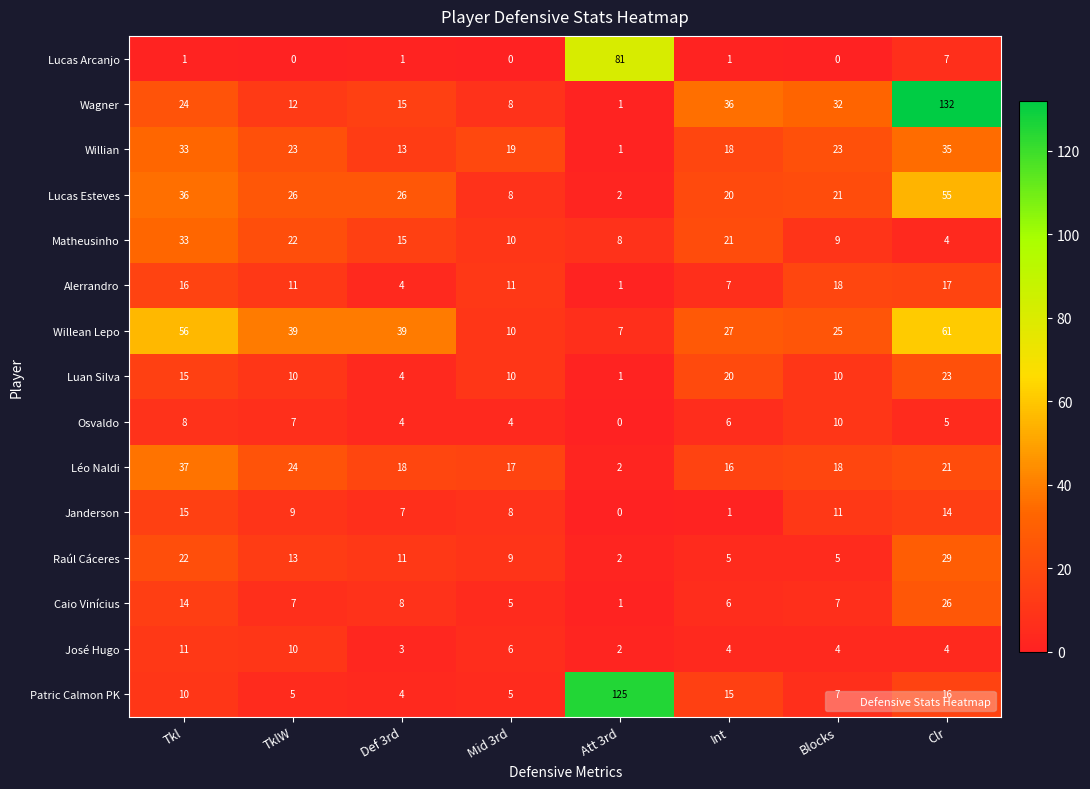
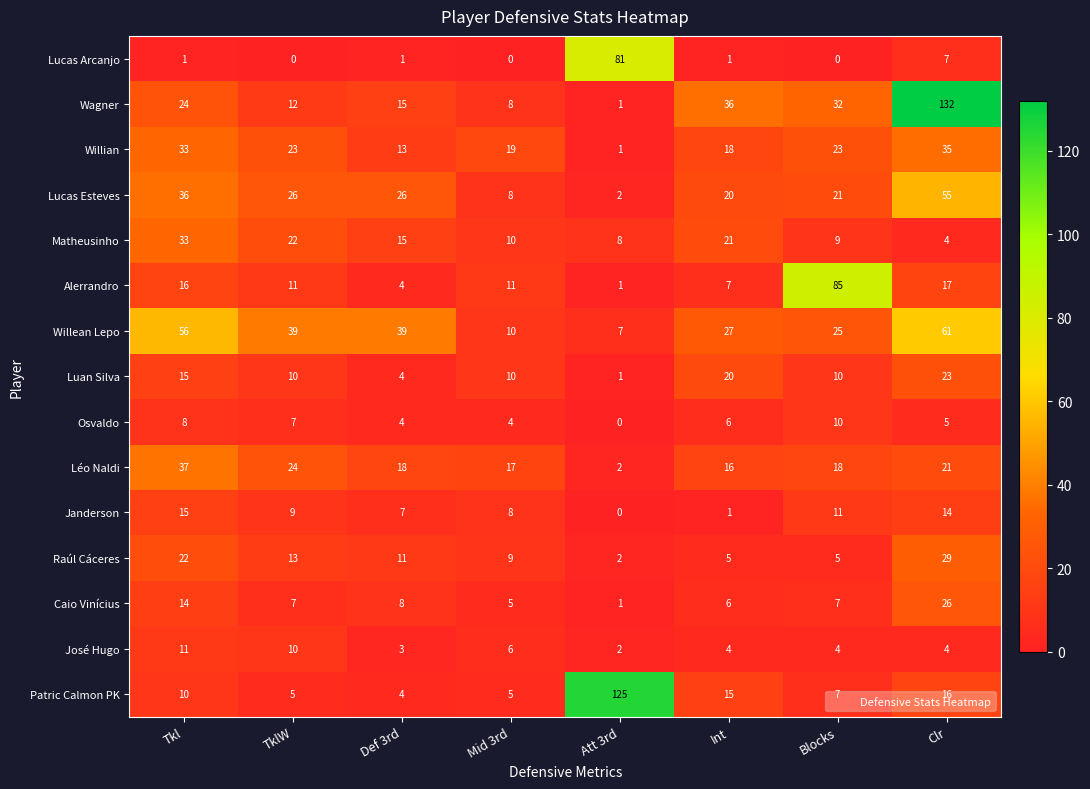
Alerrandro, Blocks: 18 -> 85
